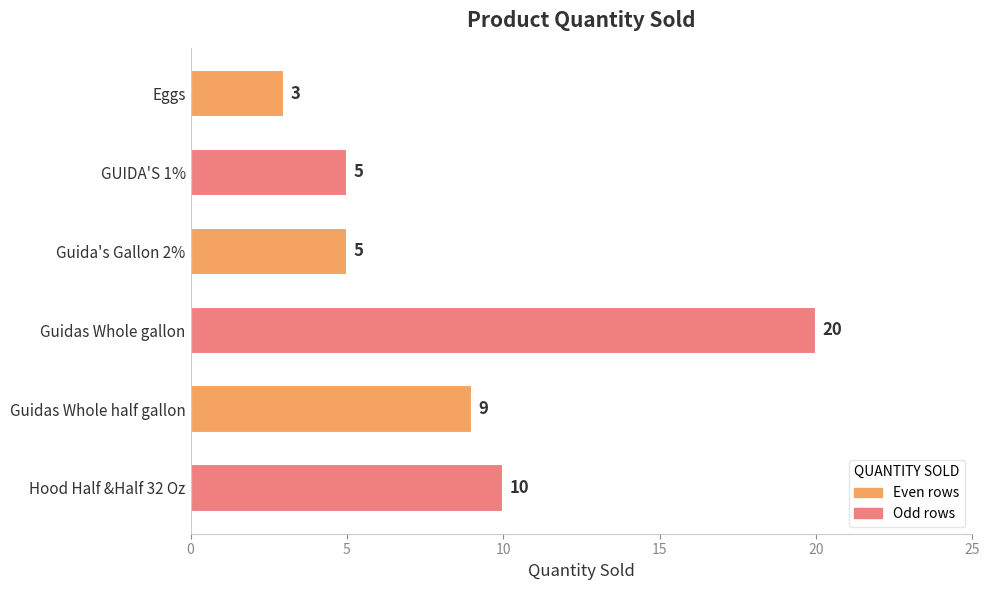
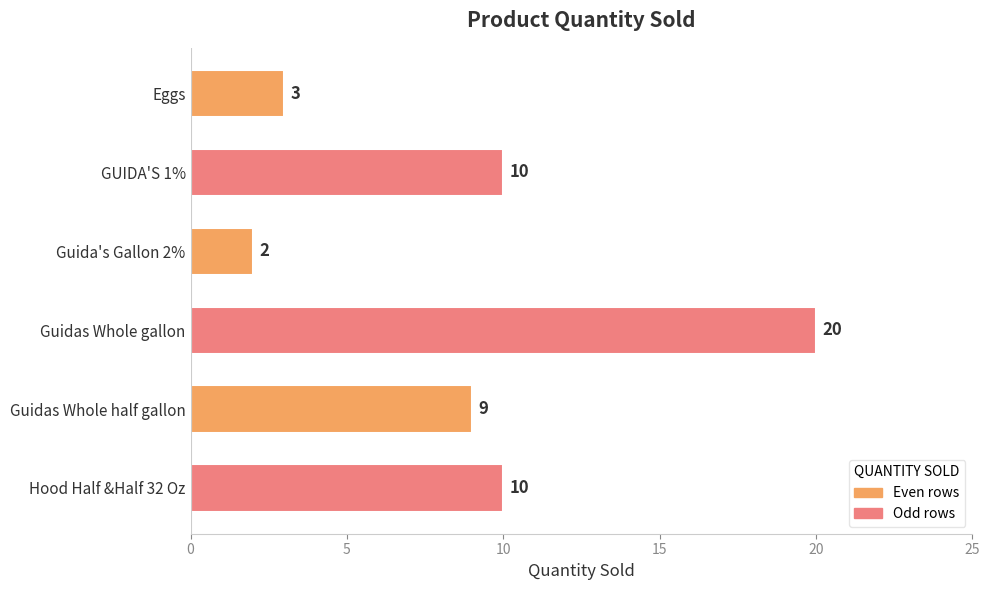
GUIDA'S 1%: 5 -> 10
Guida's Gallon 2%: 5 -> 2
